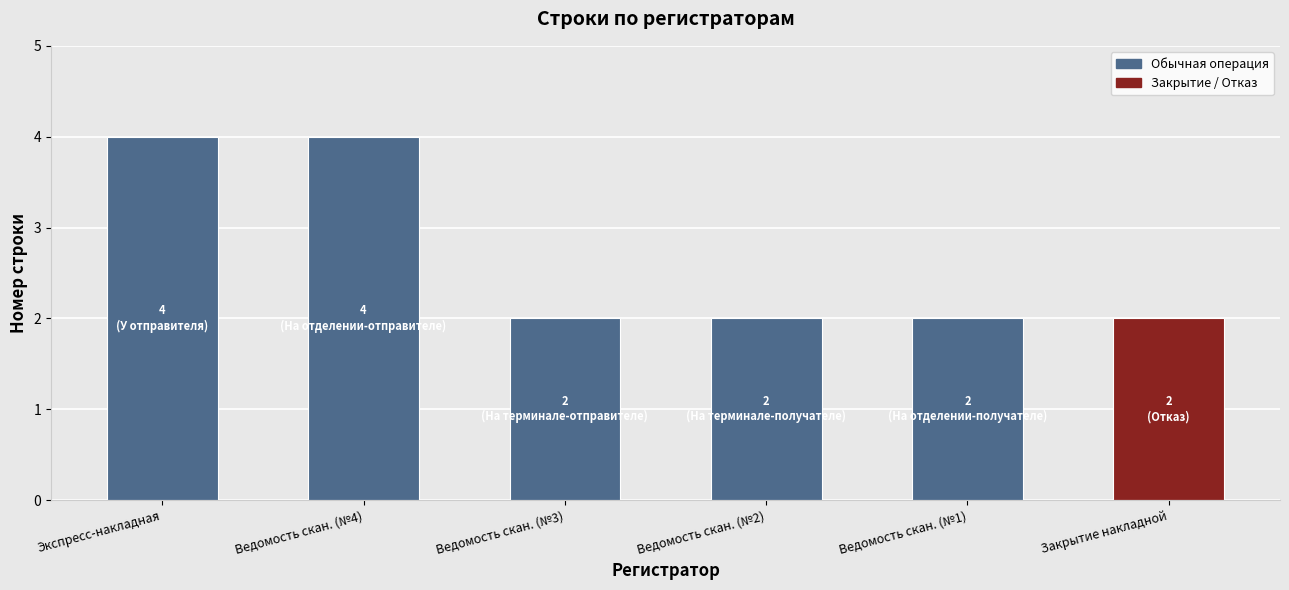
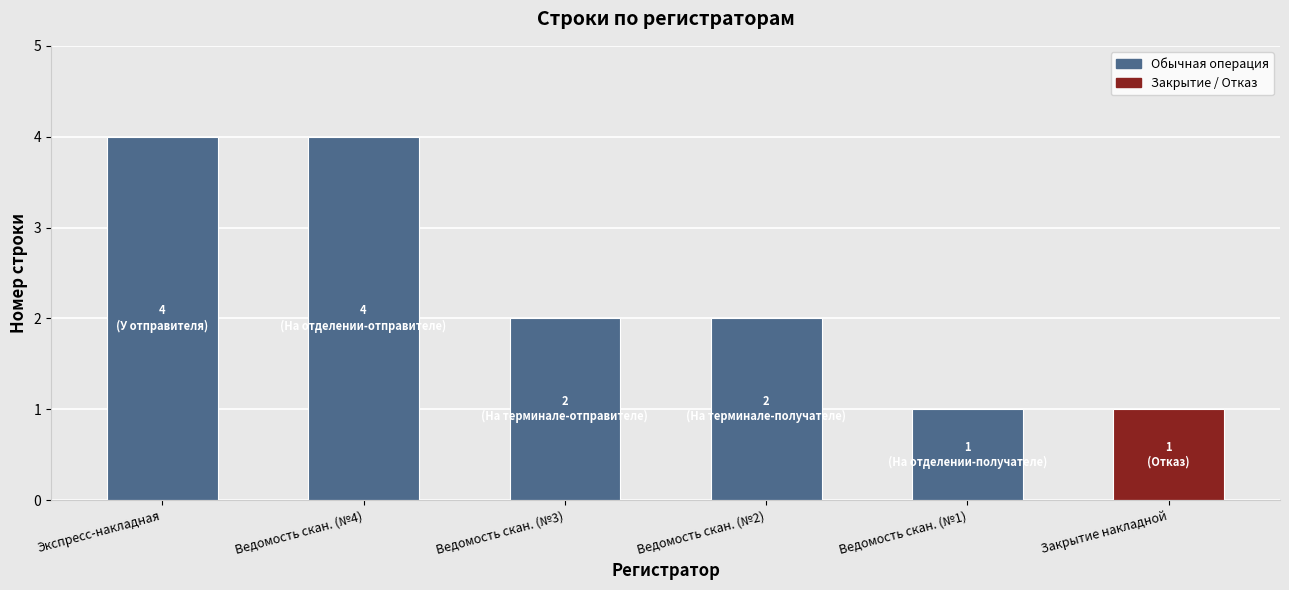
Ведомость скан. (№1): 2 -> 1
Закрытие накладной: 2 -> 1
